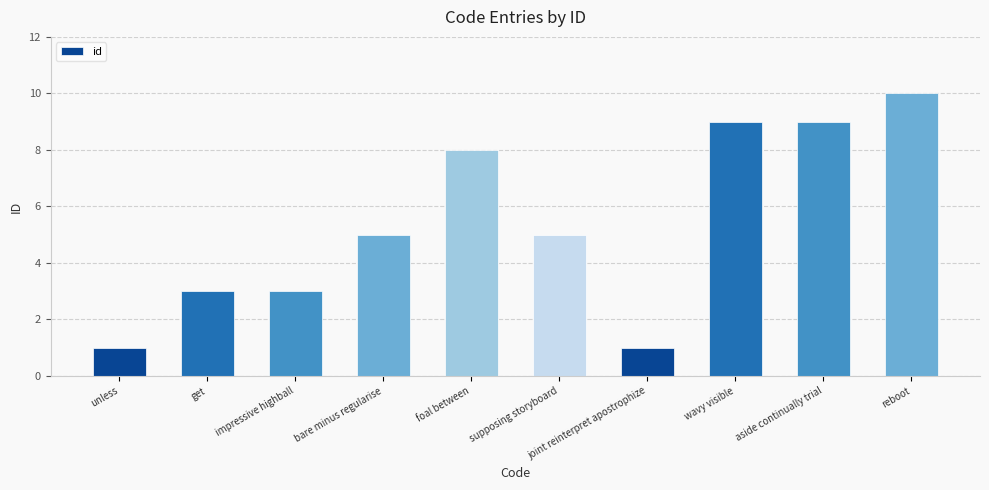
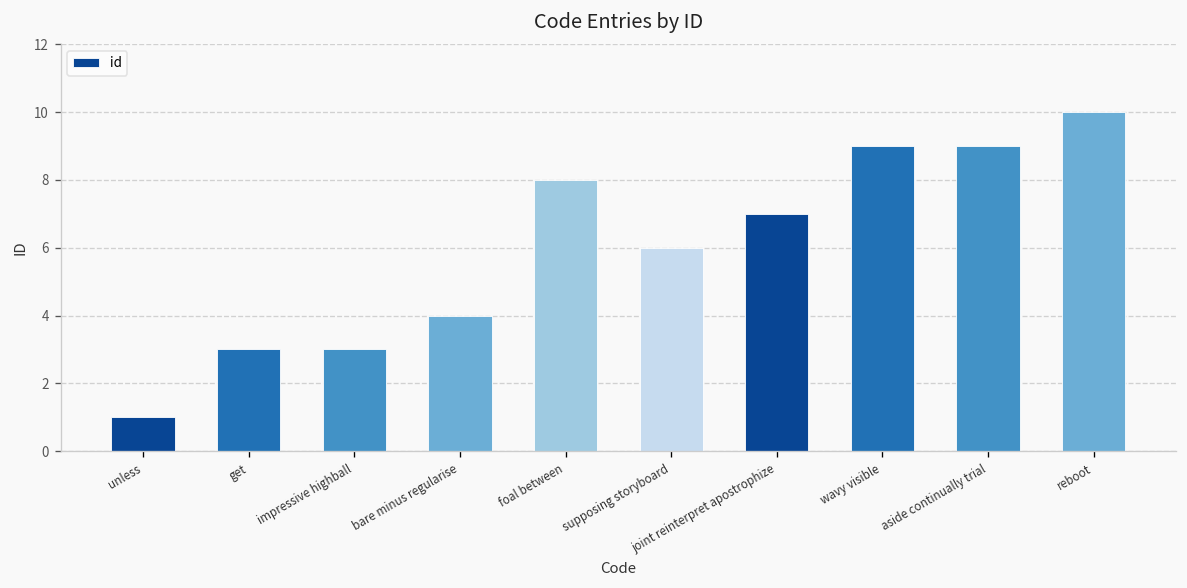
bare minus regularise: 5 -> 4
supposing storyboard: 5 -> 6
joint reinterpret apostrophize: 1 -> 7
